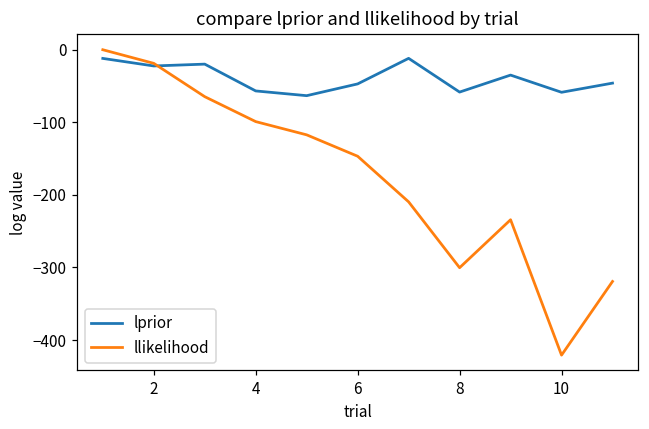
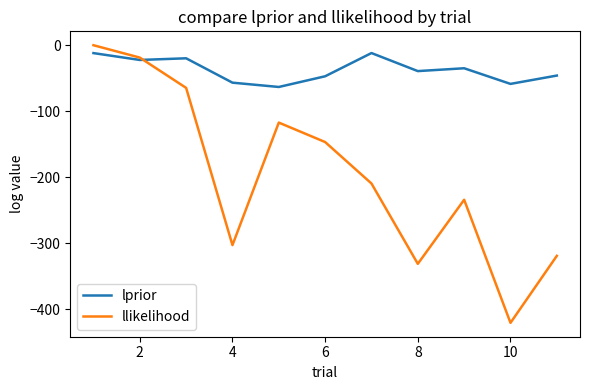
llikelihood, 4: -100 -> -300
lprior, 8: -60 -> -40
llikelihood, 8: -300 -> -330
